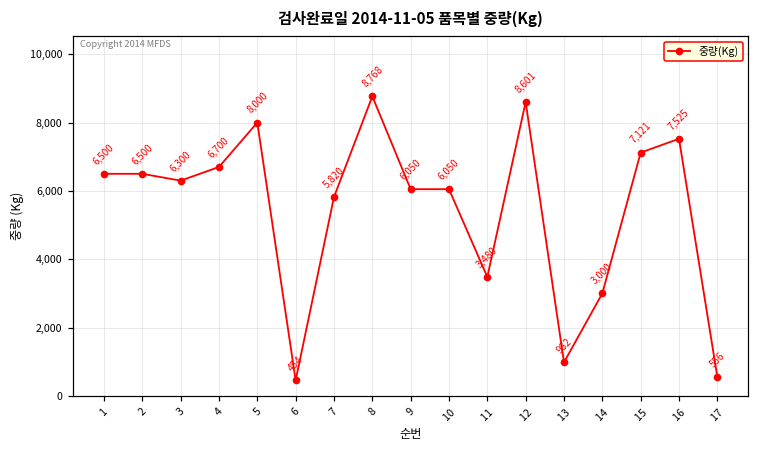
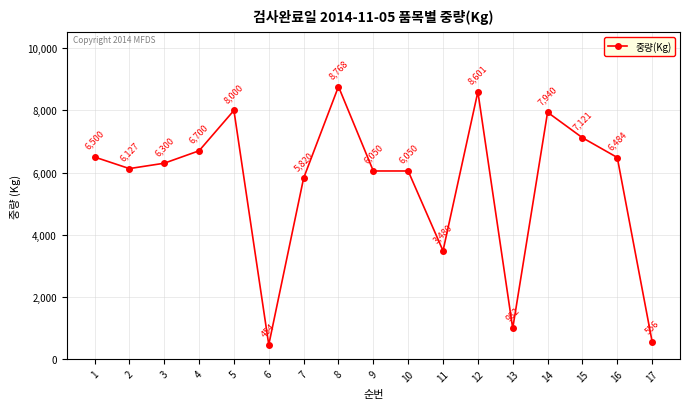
2: 6,500 -> 6,127
14: 3,000 -> 7,940
16: 7,525 -> 6,484
